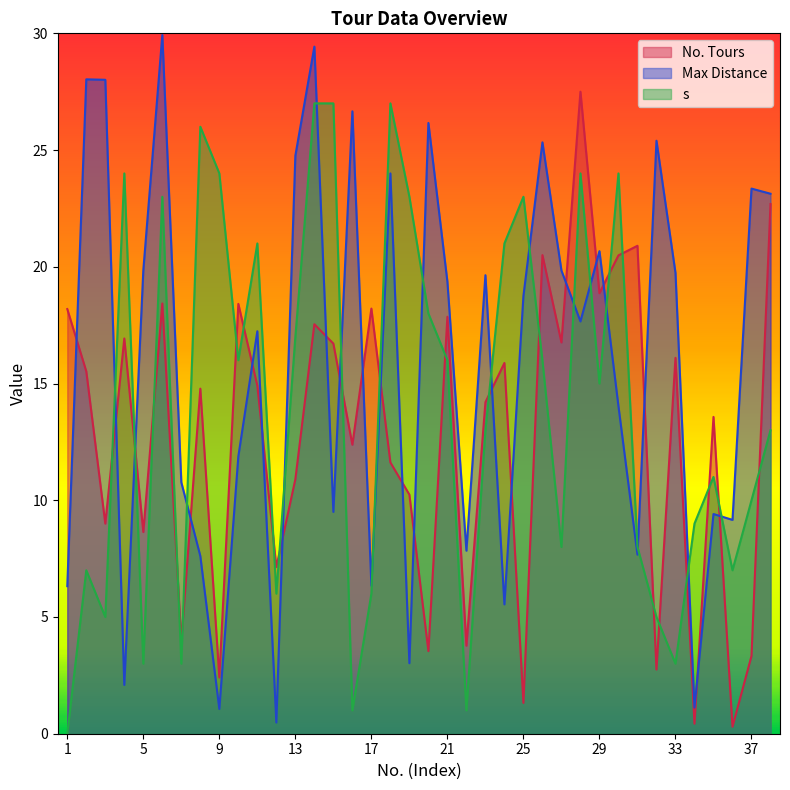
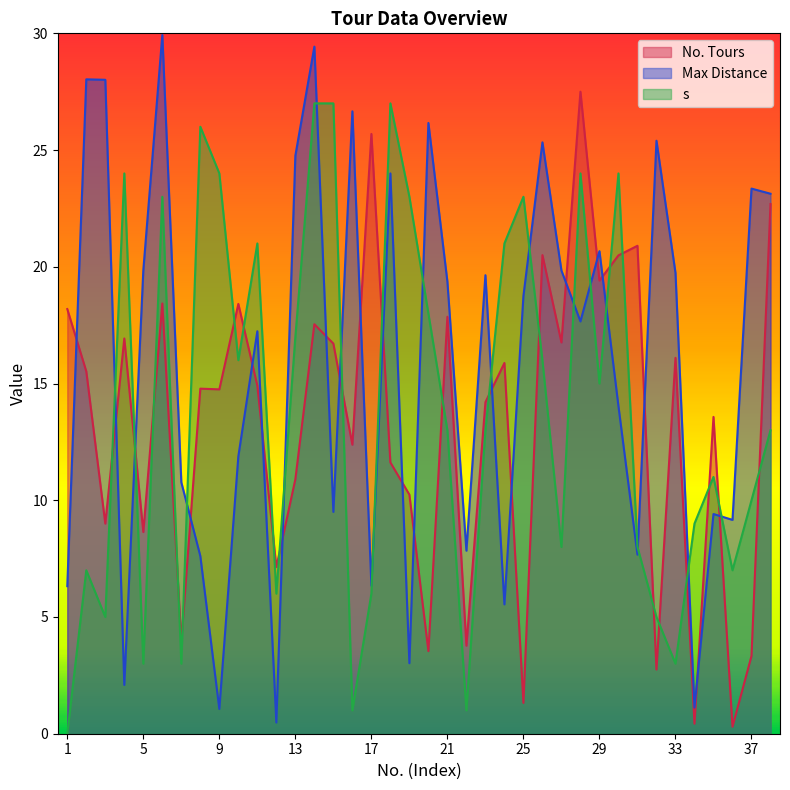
No. Tours, 9: 2.4 -> 14.8
No. Tours, 17: 18.2 -> 25.7
s, 21: 16 -> 13
No. Tours, 29: 18.9 -> 19.4
